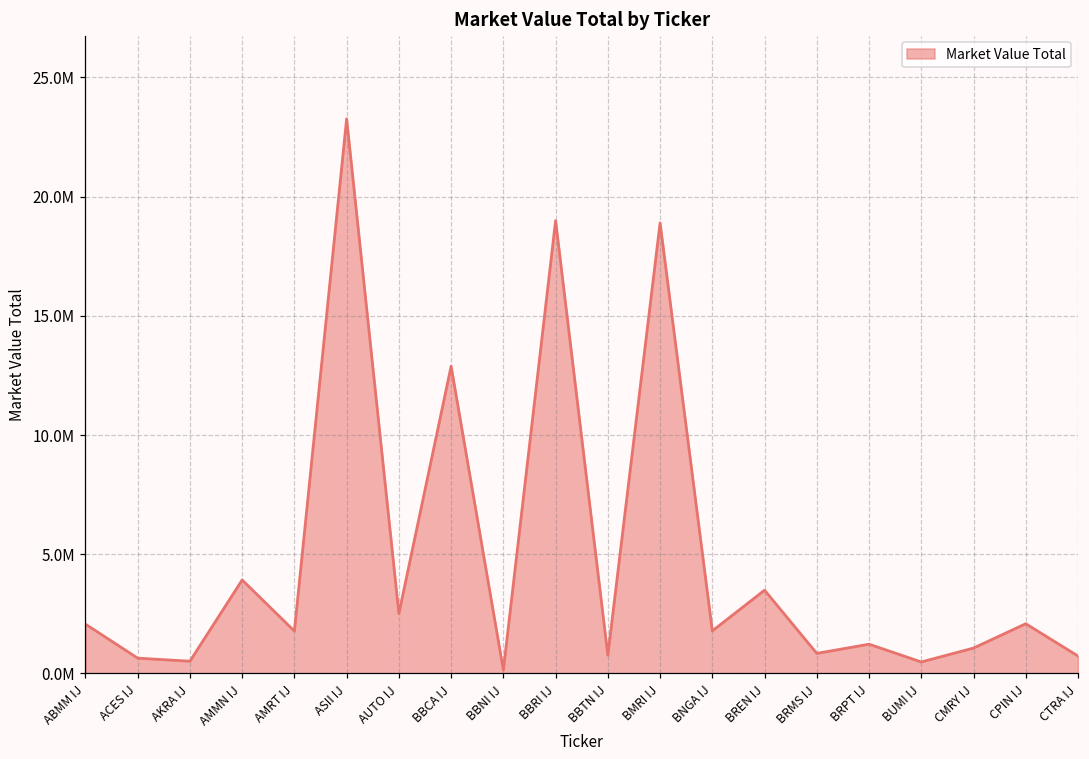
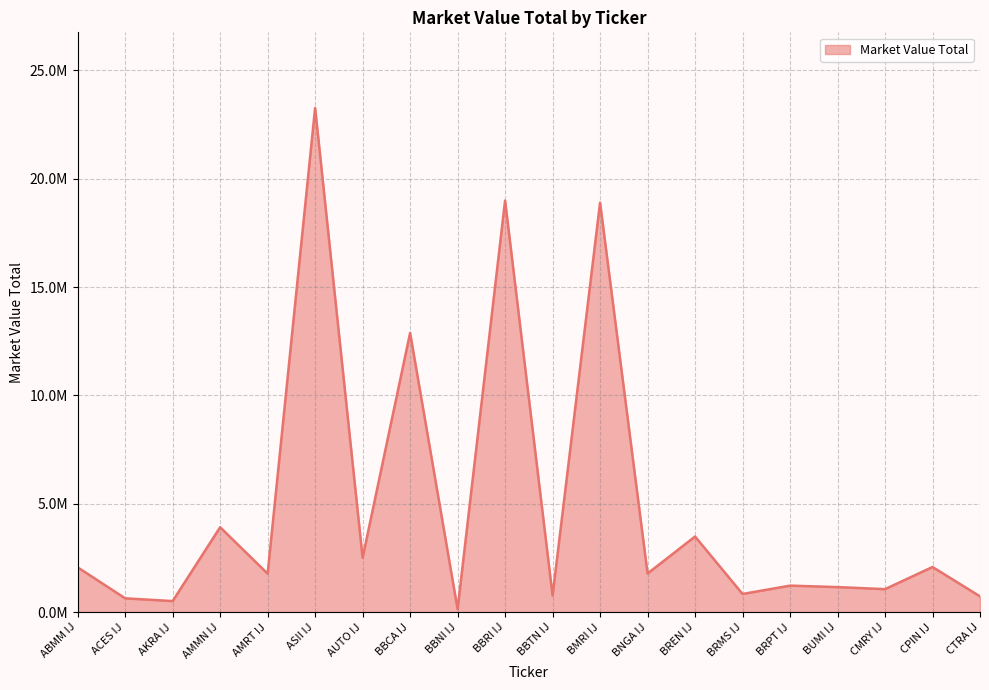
BUMI IJ: 500000 -> 1200000
